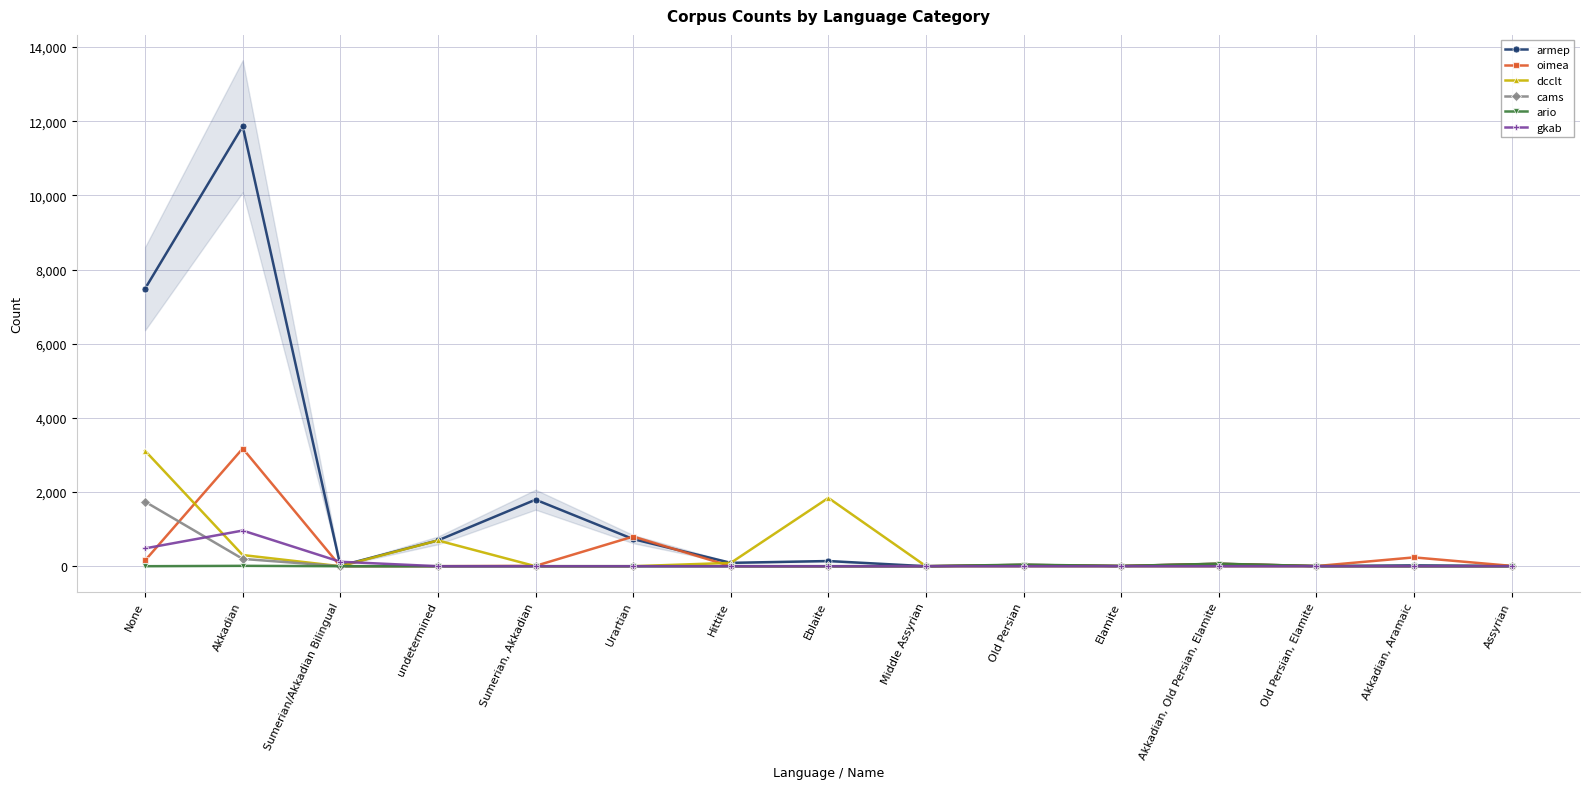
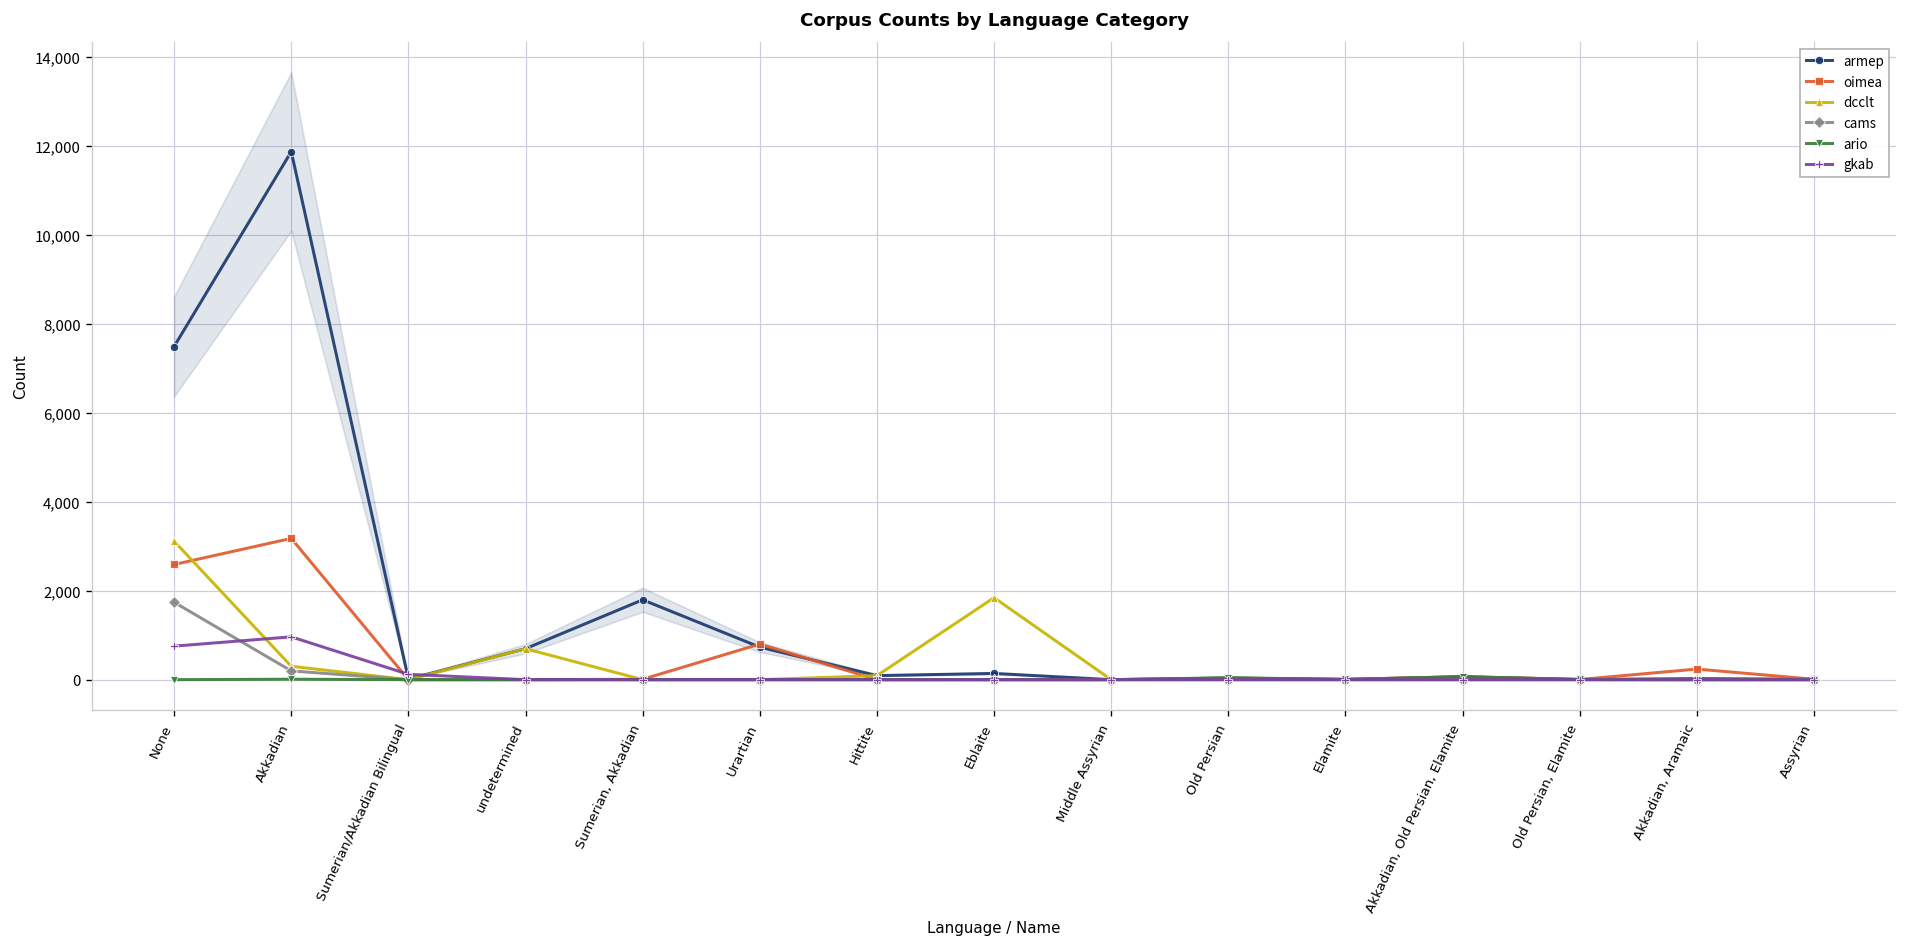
oimea, None: 200 -> 2,600
gkab, None: 500 -> 800
